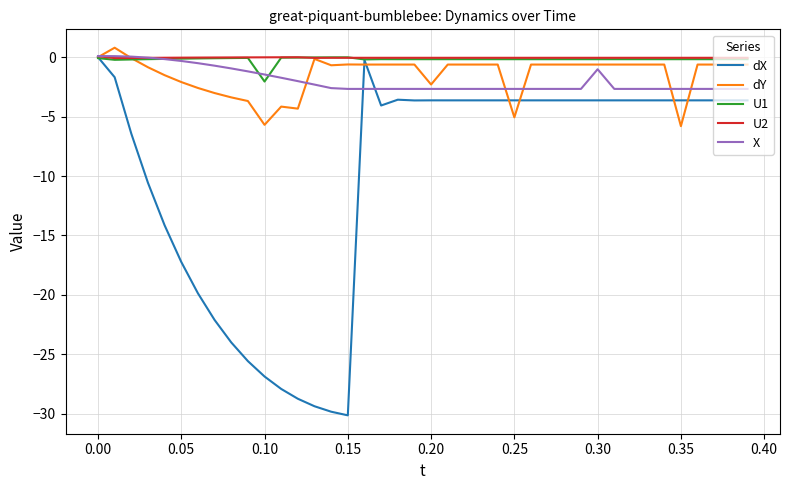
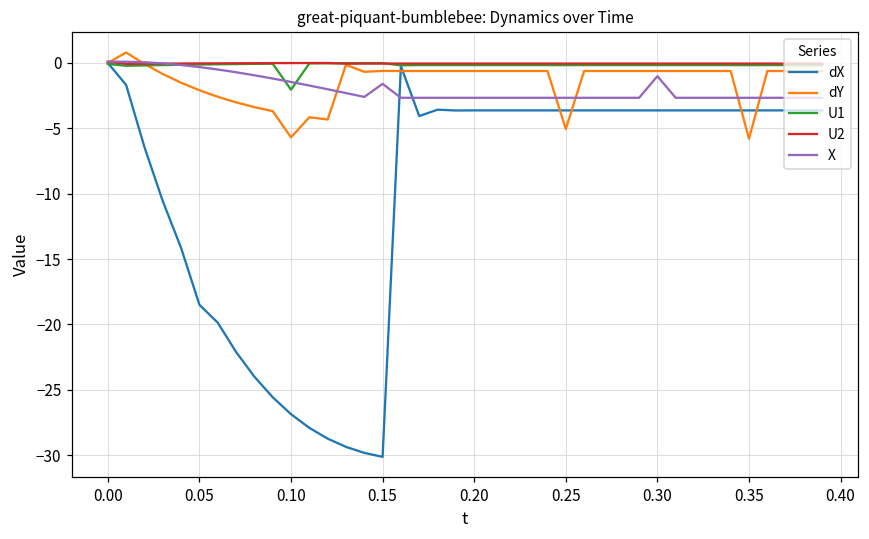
dX, 0.05: -17.2 -> -18.5
X, 0.15: -2.7 -> -1.6
dY, 0.20: -2.3 -> -0.6
